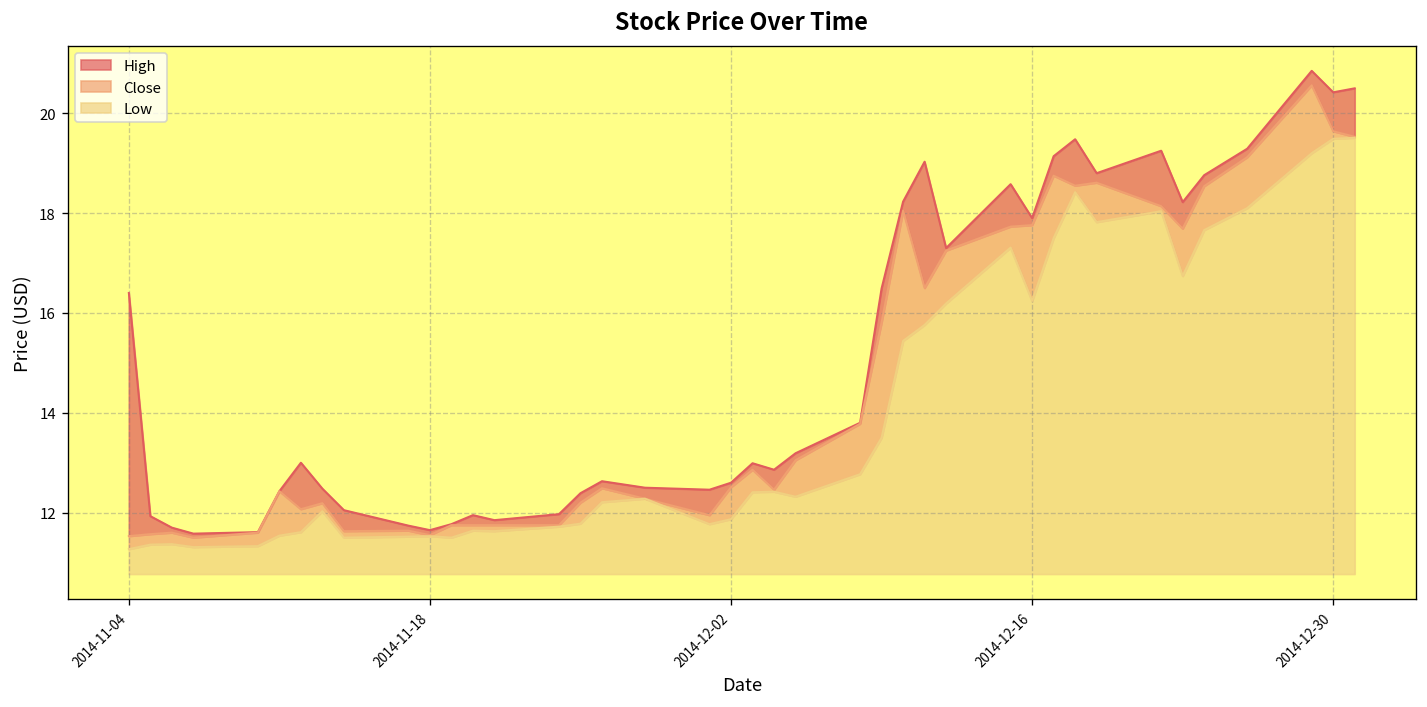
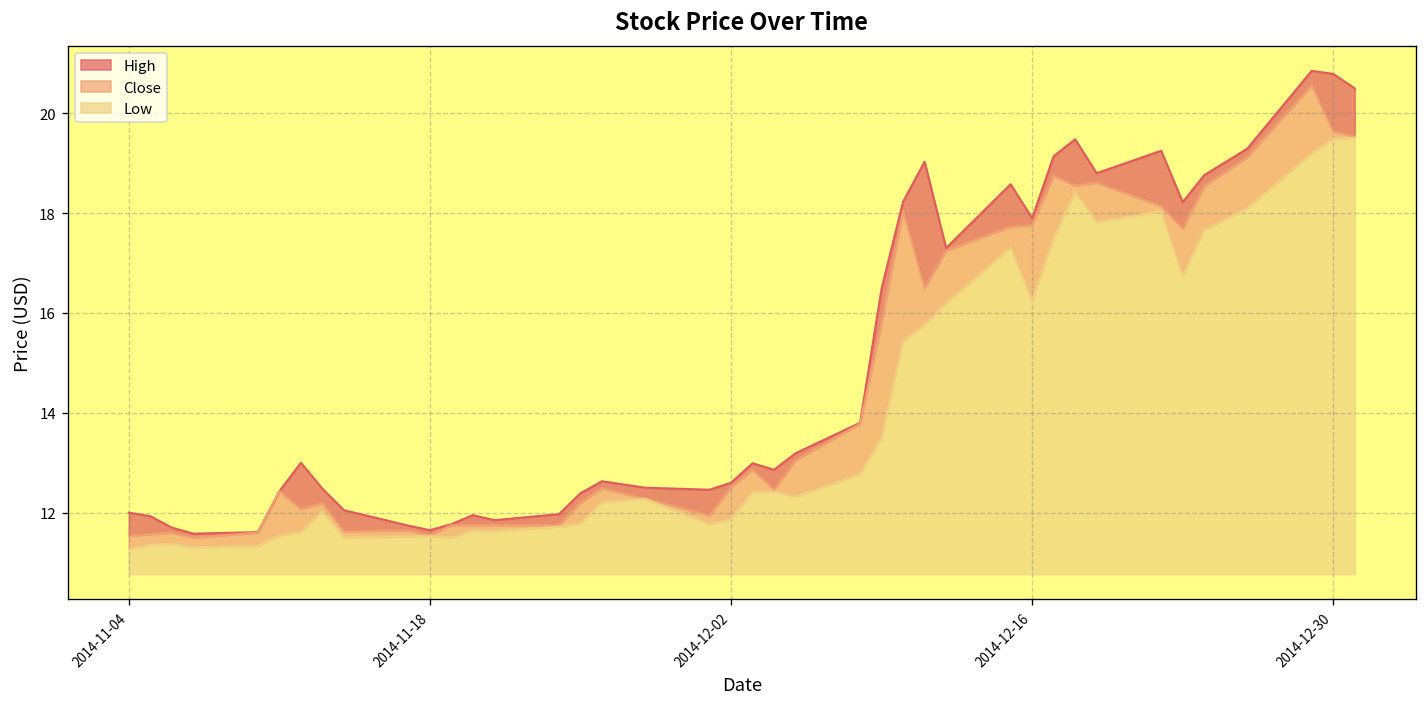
High, 2014-11-04: 16.4 -> 12.0
High, 2014-12-30: 20.4 -> 20.8
